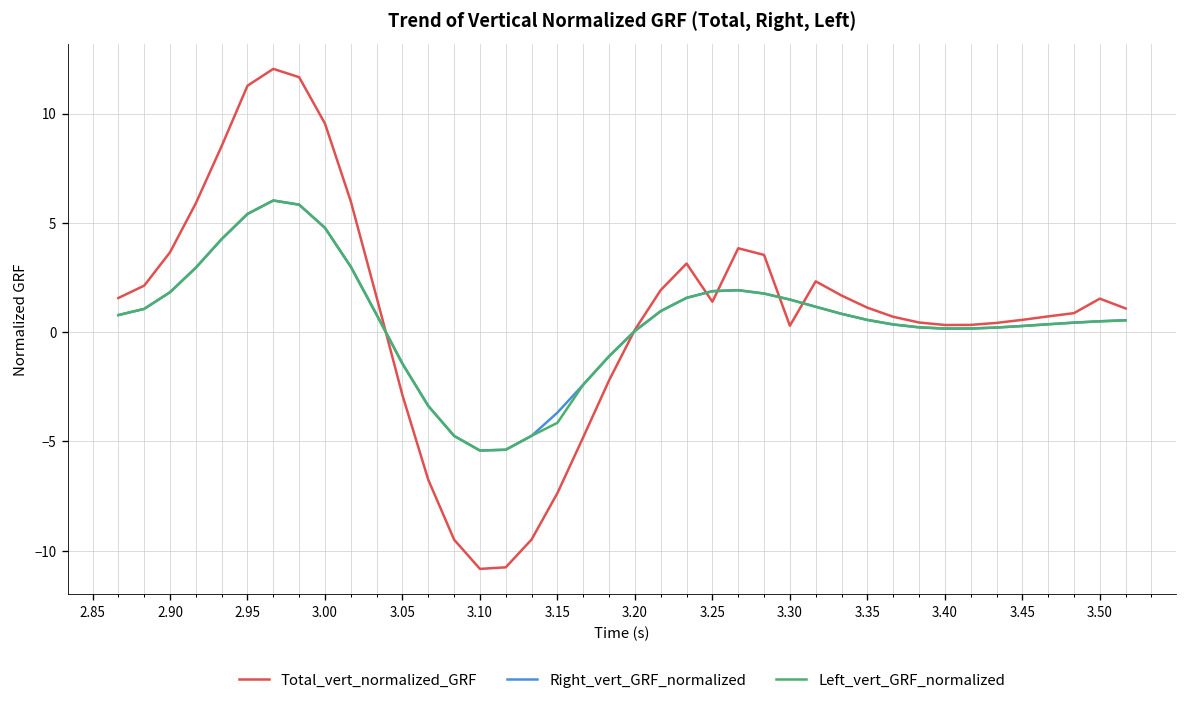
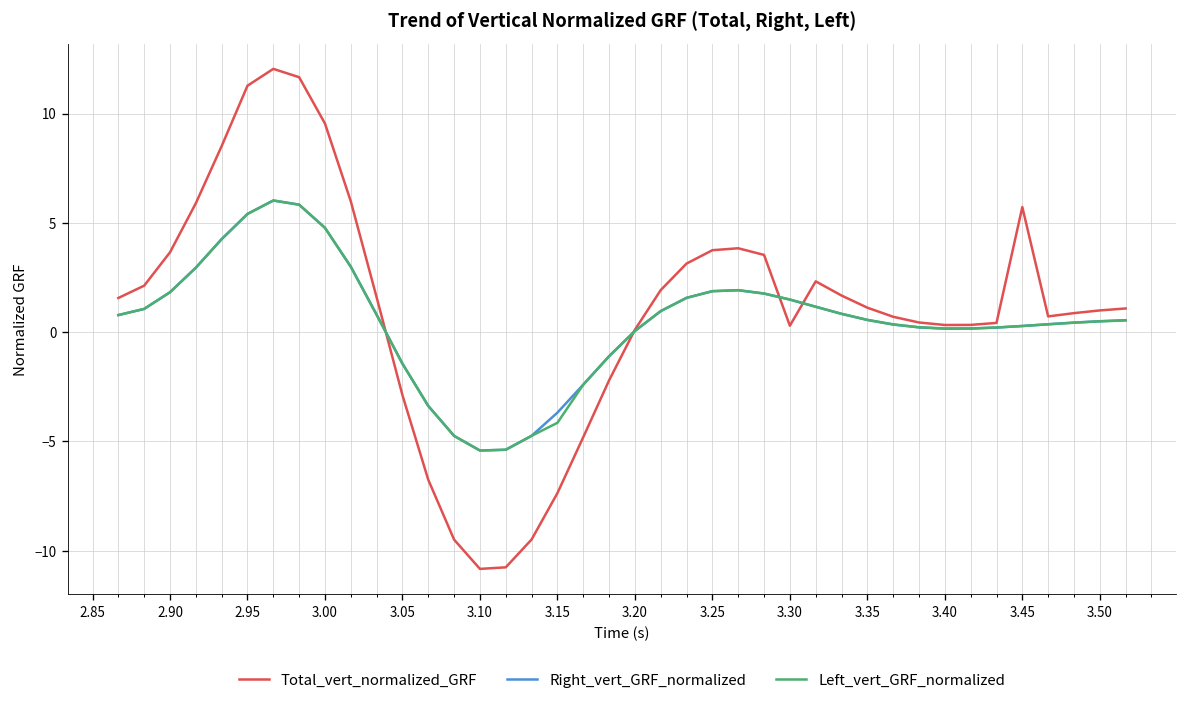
Total_vert_normalized_GRF, 3.25: 1.4 -> 3.7
Total_vert_normalized_GRF, 3.45: 0.6 -> 5.7
Total_vert_normalized_GRF, 3.50: 1.5 -> 1.0
